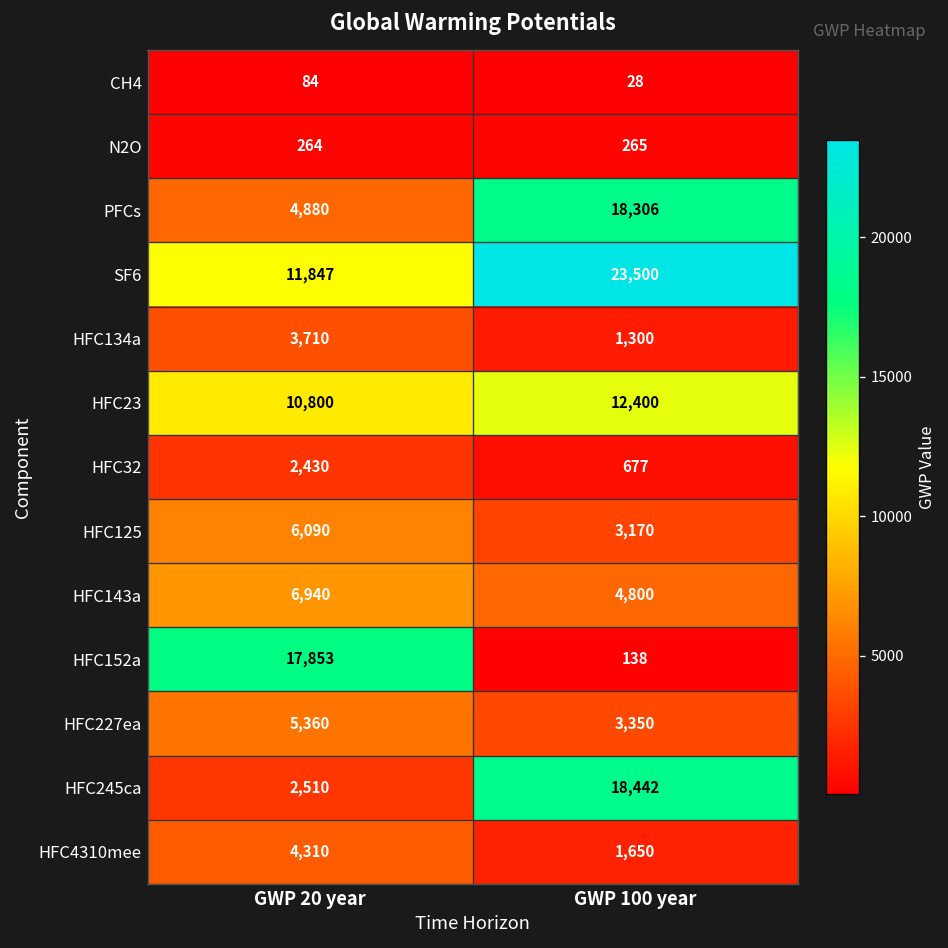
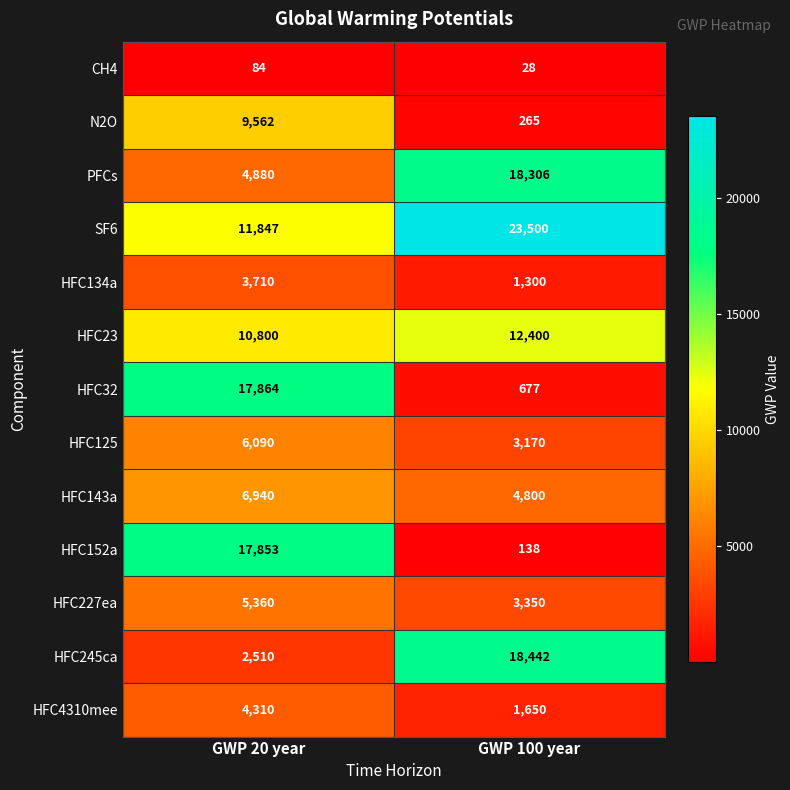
N2O, GWP 20 year: 264 -> 9,562
HFC32, GWP 20 year: 2,430 -> 17,864
